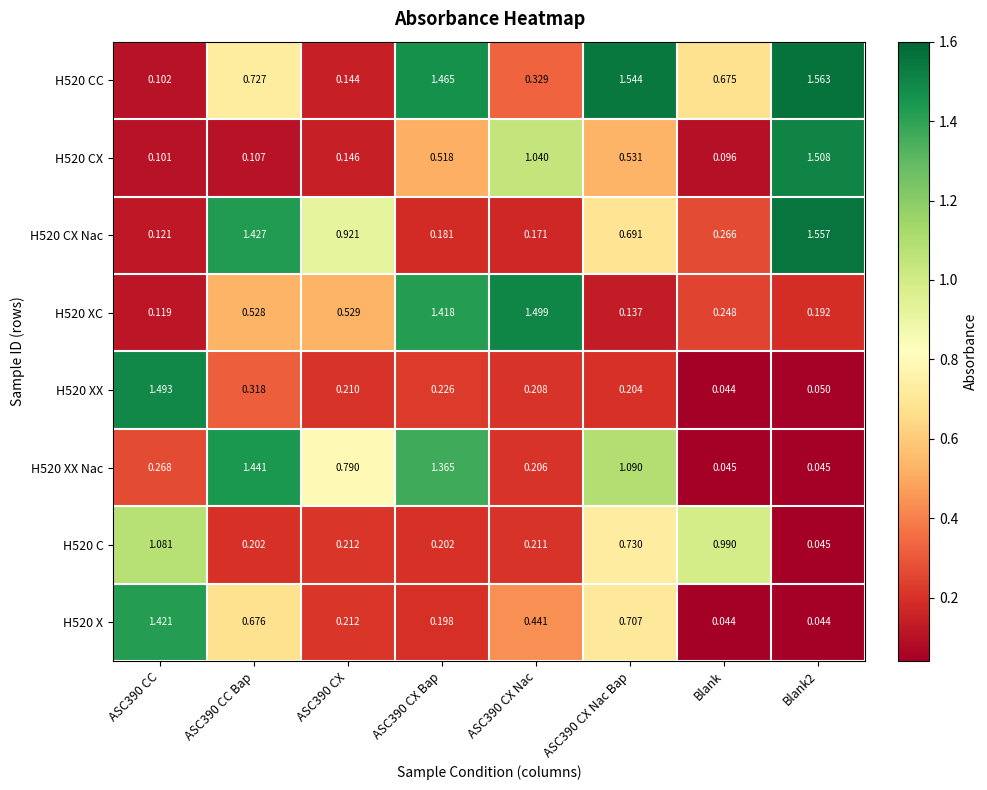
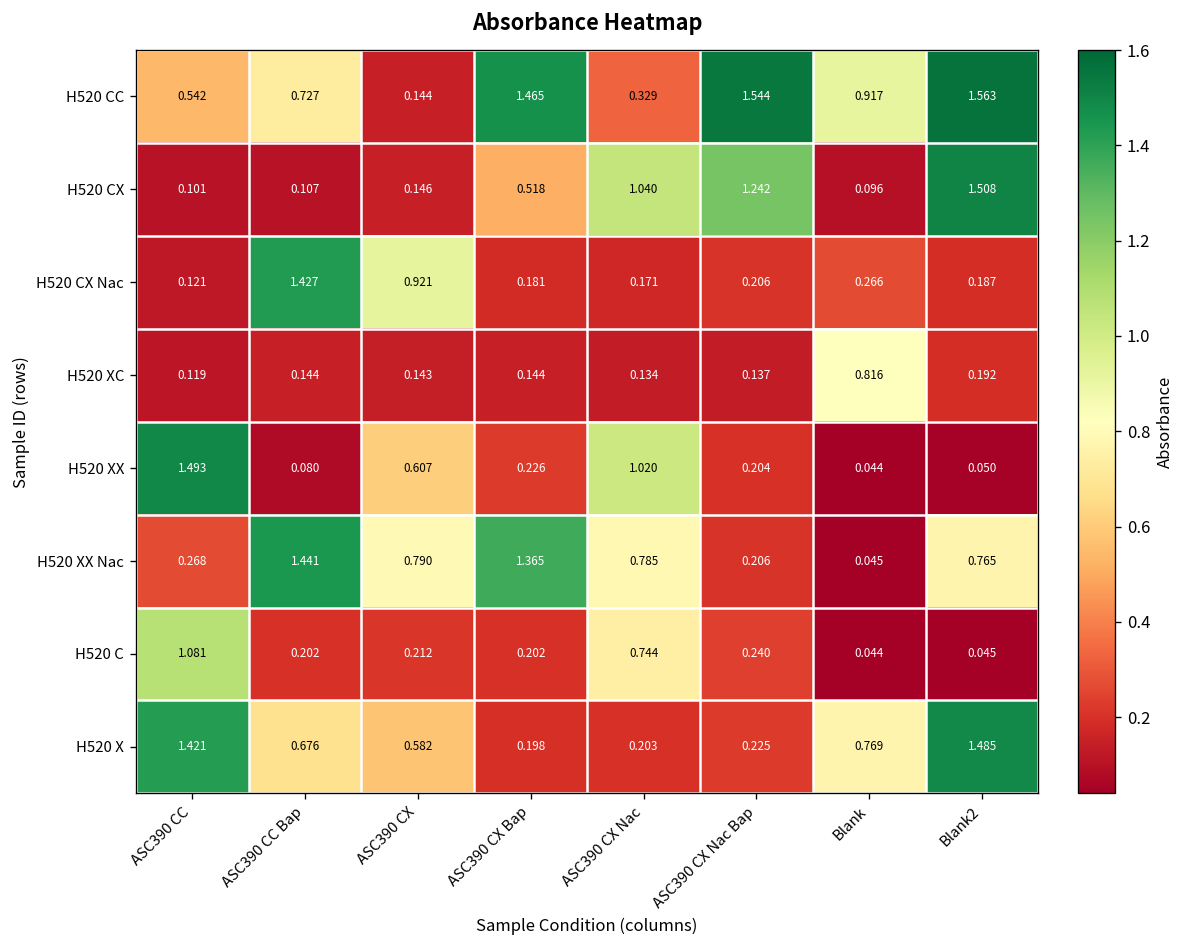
H520 CC, ASC390 CC: 0.102 -> 0.542
H520 CC, Blank: 0.675 -> 0.917
H520 CX, ASC390 CX Nac Bap: 0.531 -> 1.242
H520 CX Nac, ASC390 CX Nac Bap: 0.691 -> 0.206
H520 CX Nac, Blank2: 1.557 -> 0.187
H520 XC, ASC390 CC Bap: 0.528 -> 0.144
H520 XC, ASC390 CX: 0.529 -> 0.143
H520 XC, ASC390 CX Bap: 1.418 -> 0.144
H520 XC, ASC390 CX Nac: 1.499 -> 0.134
H520 XC, Blank: 0.248 -> 0.816
H520 XX, ASC390 CC Bap: 0.318 -> 0.080
H520 XX, ASC390 CX: 0.210 -> 0.607
H520 XX, ASC390 CX Nac: 0.208 -> 1.020
H520 XX Nac, ASC390 CX Nac: 0.206 -> 0.785
H520 XX Nac, ASC390 CX Nac Bap: 1.090 -> 0.206
H520 XX Nac, Blank2: 0.045 -> 0.765
H520 C, ASC390 CX Nac: 0.211 -> 0.744
H520 C, ASC390 CX Nac Bap: 0.730 -> 0.240
H520 C, Blank: 0.990 -> 0.044
H520 X, ASC390 CX: 0.212 -> 0.582
H520 X, ASC390 CX Nac: 0.441 -> 0.203
H520 X, ASC390 CX Nac Bap: 0.707 -> 0.225
H520 X, Blank: 0.044 -> 0.769
H520 X, Blank2: 0.044 -> 1.485
